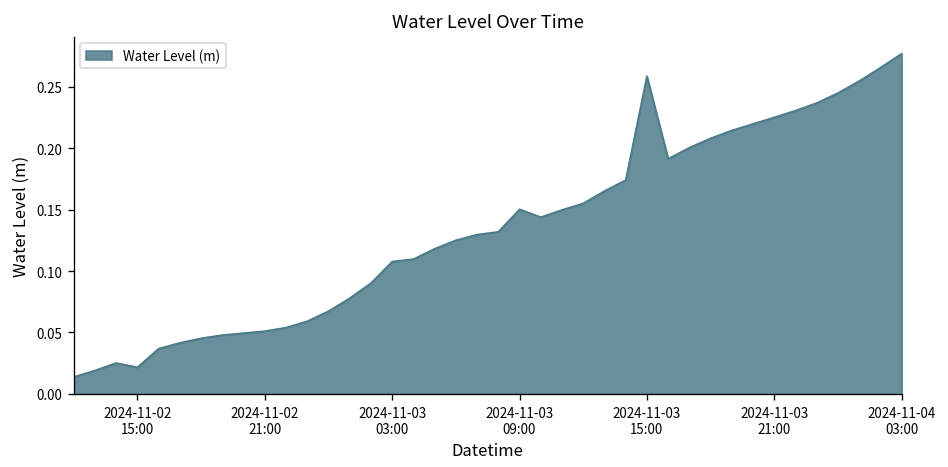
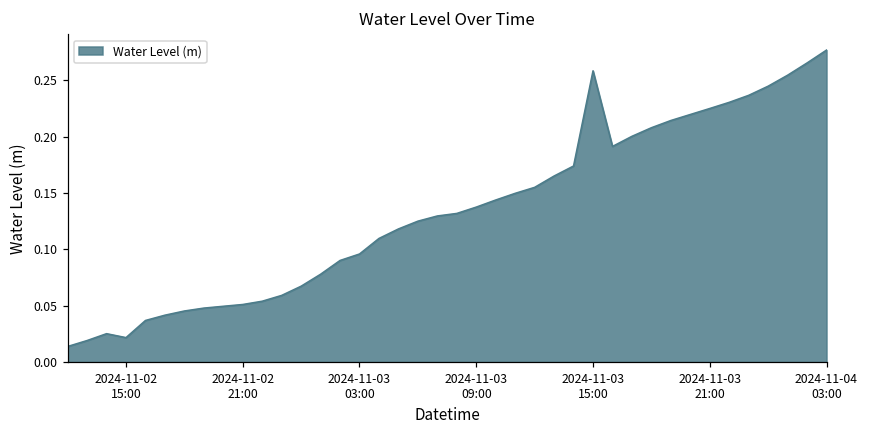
2024-11-03 03:00: 0.108 -> 0.096
2024-11-03 09:00: 0.150 -> 0.138
